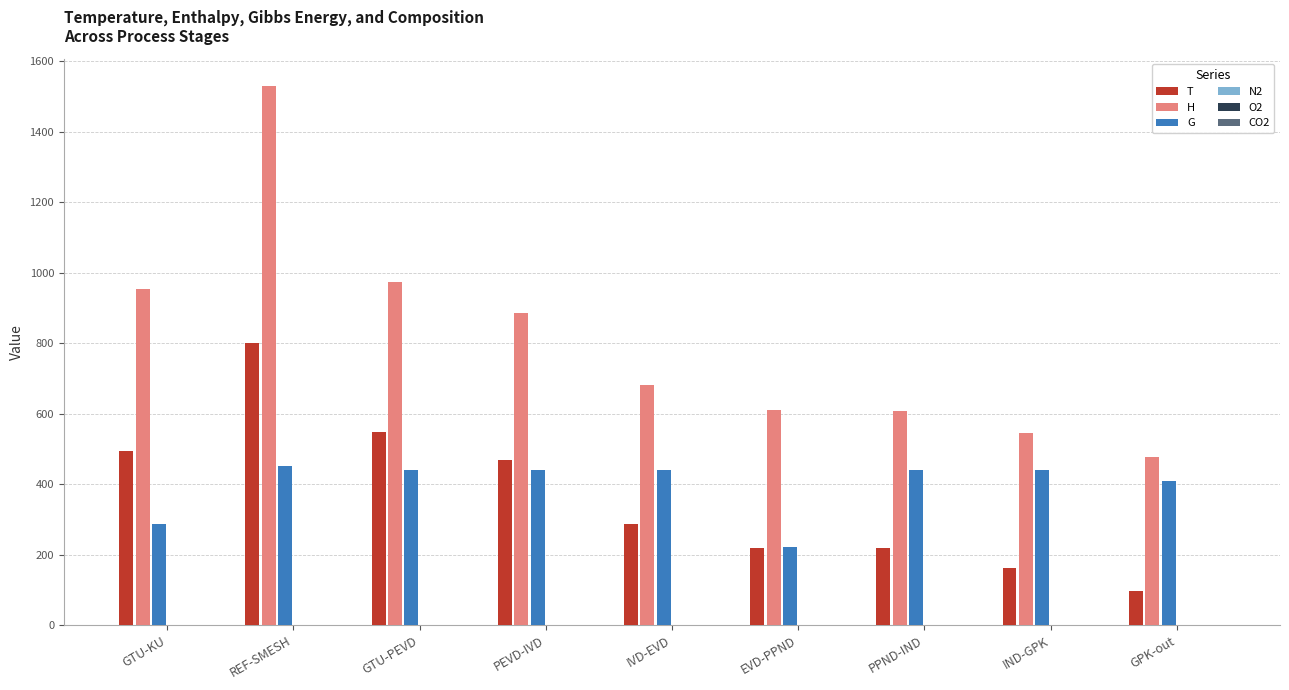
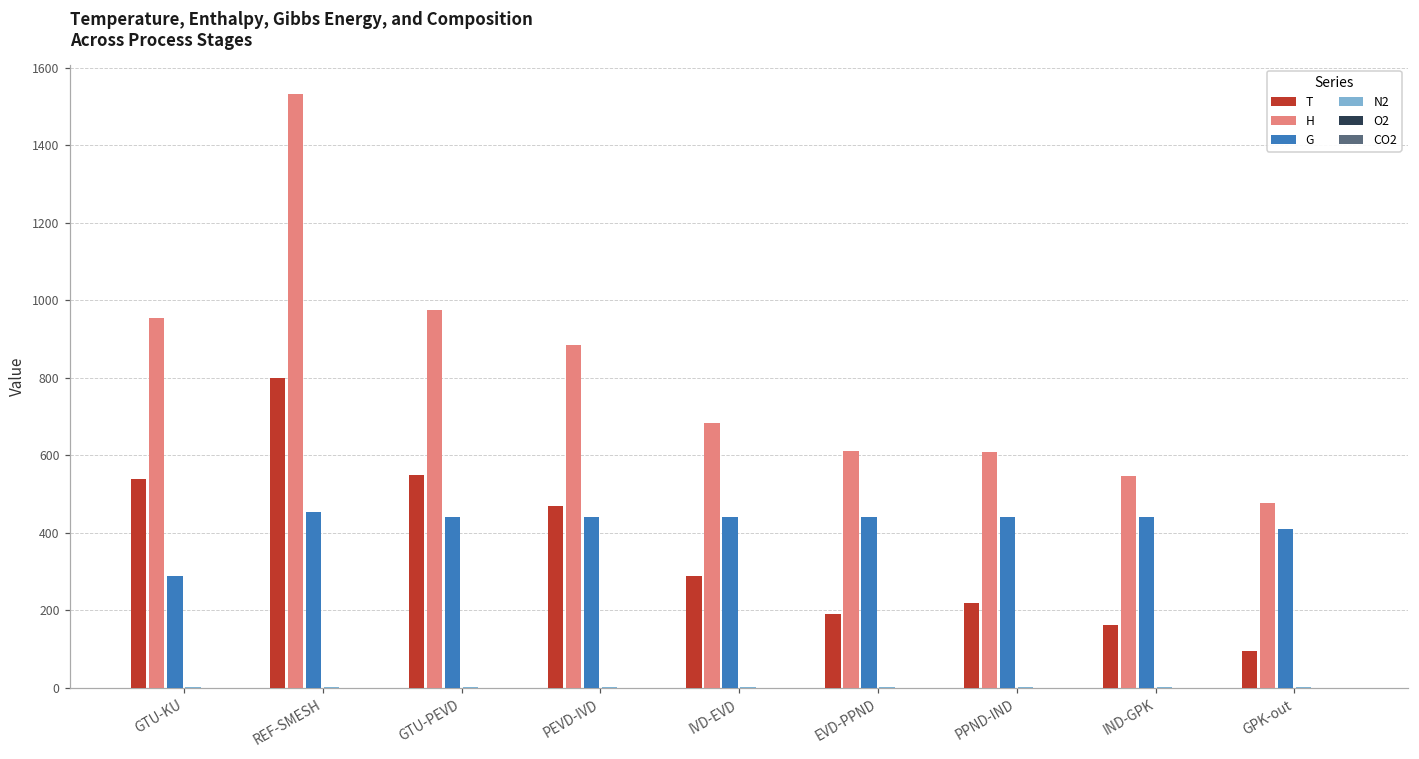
T, GTU-KU: 490 -> 540
T, EVD-PPND: 220 -> 190
G, EVD-PPND: 220 -> 440
